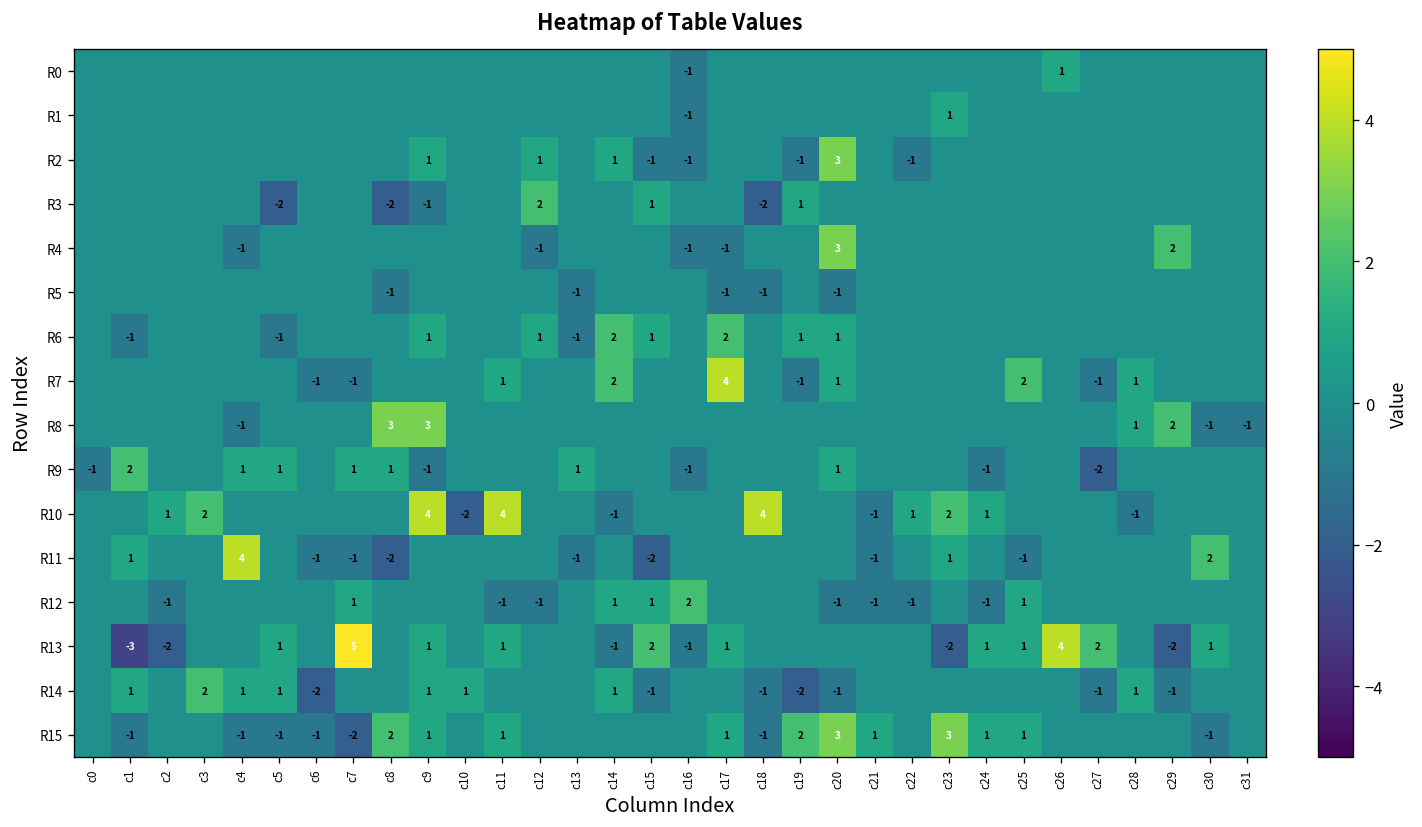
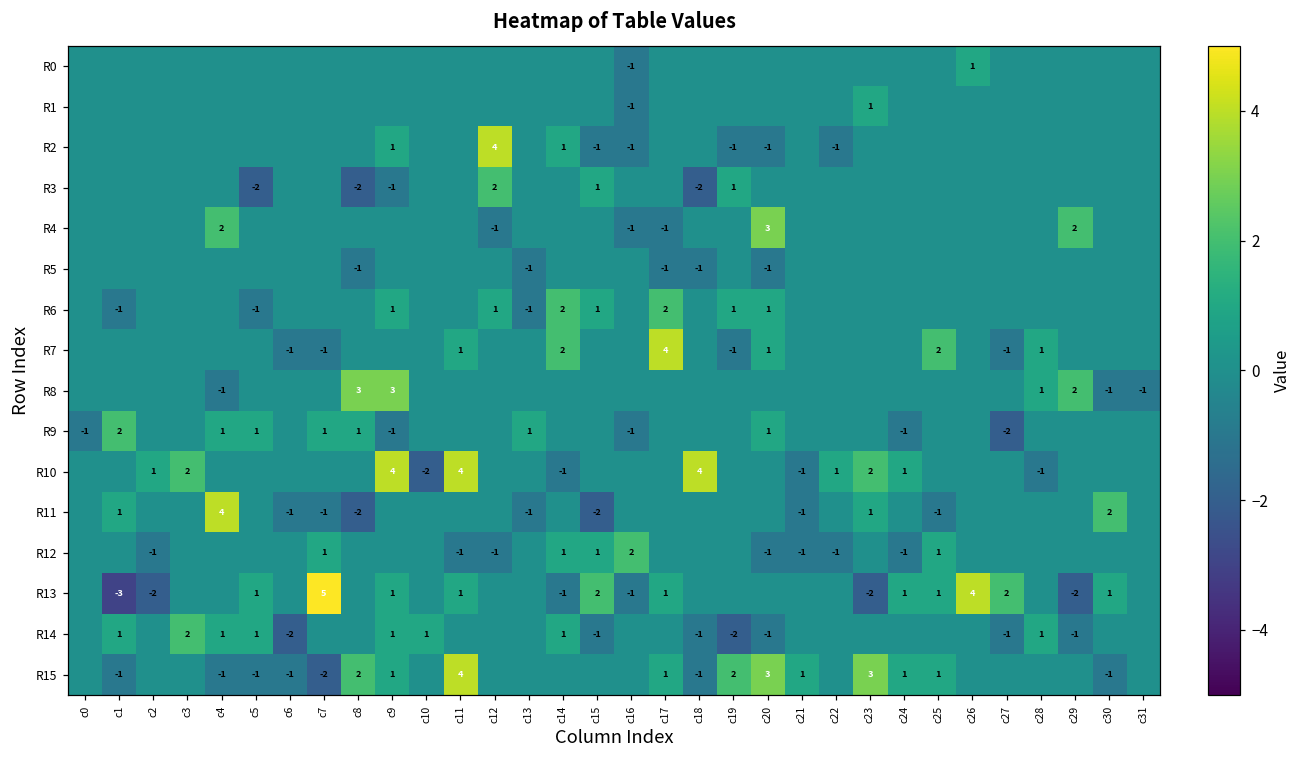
R2, c12: 1 -> 4
R2, c20: 3 -> -1
R4, c4: -1 -> 2
R15, c11: 1 -> 4
